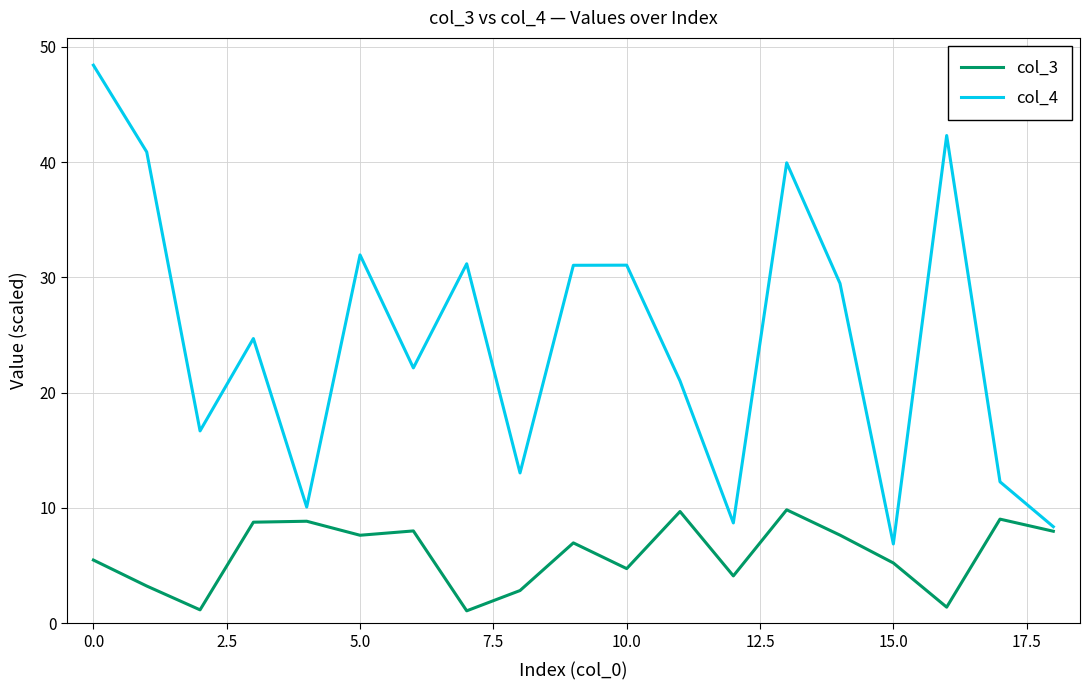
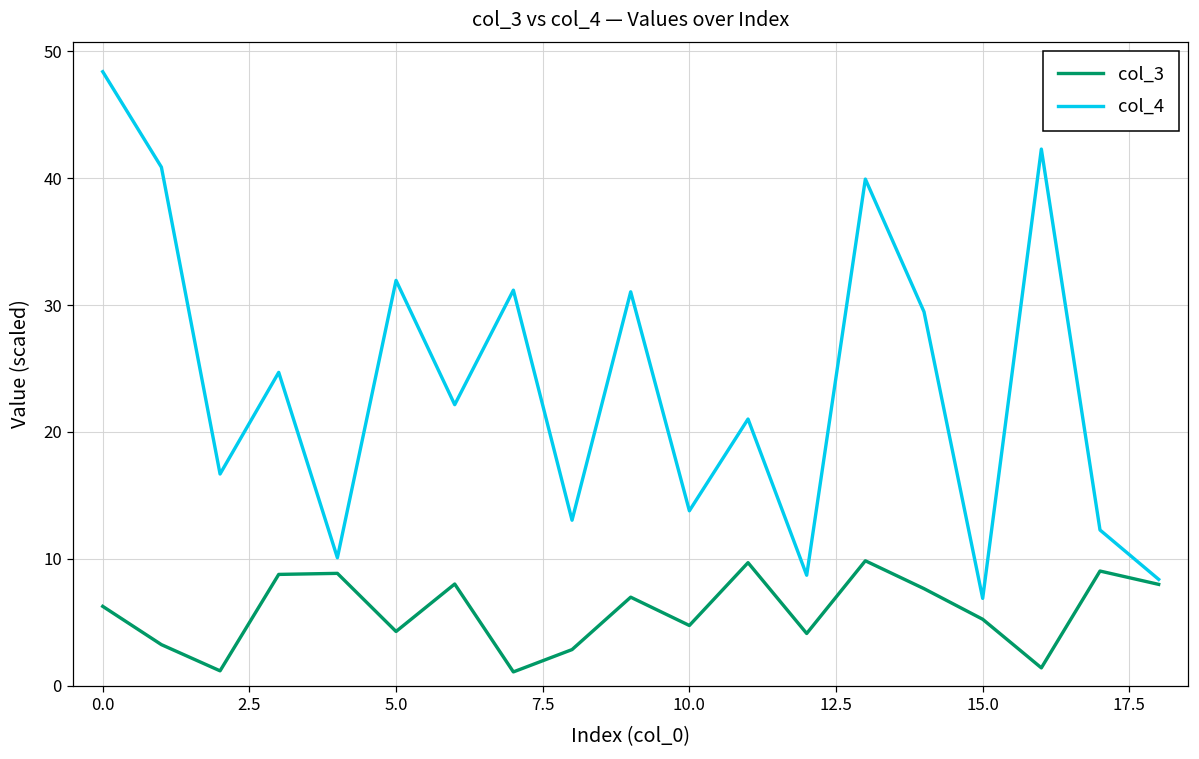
col_3, 0.0: 5.5 -> 6.2
col_3, 5.0: 7.6 -> 4.3
col_4, 10.0: 31.1 -> 13.8
